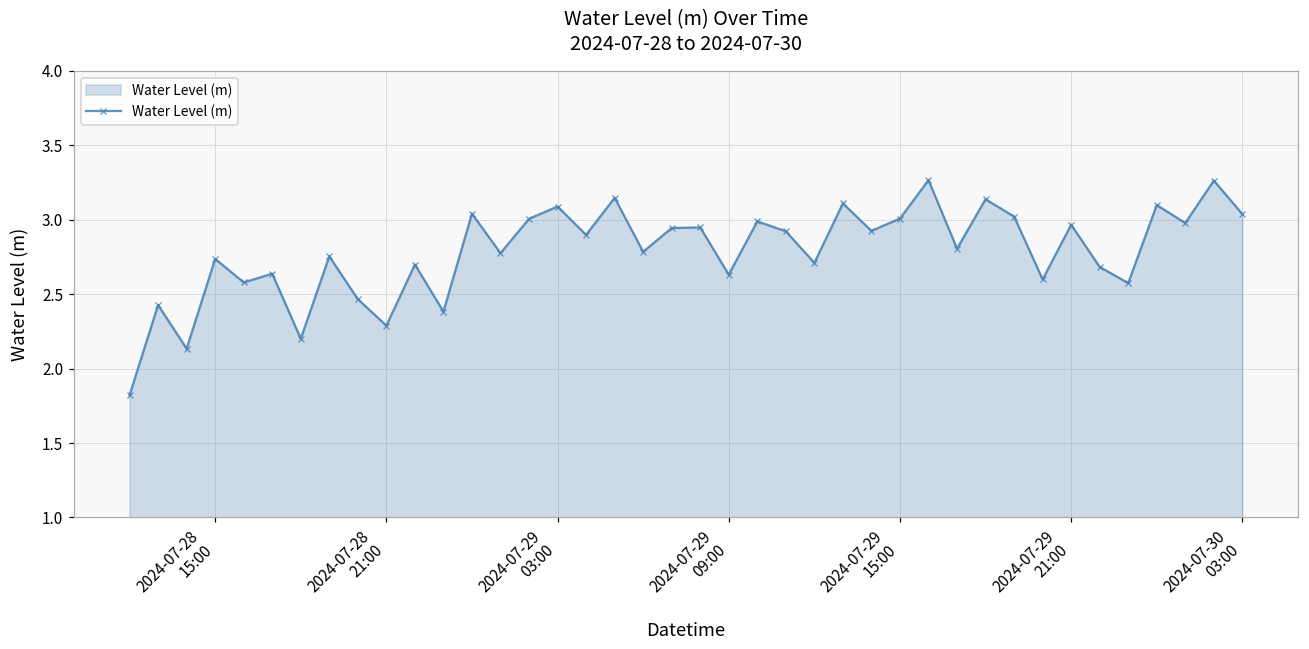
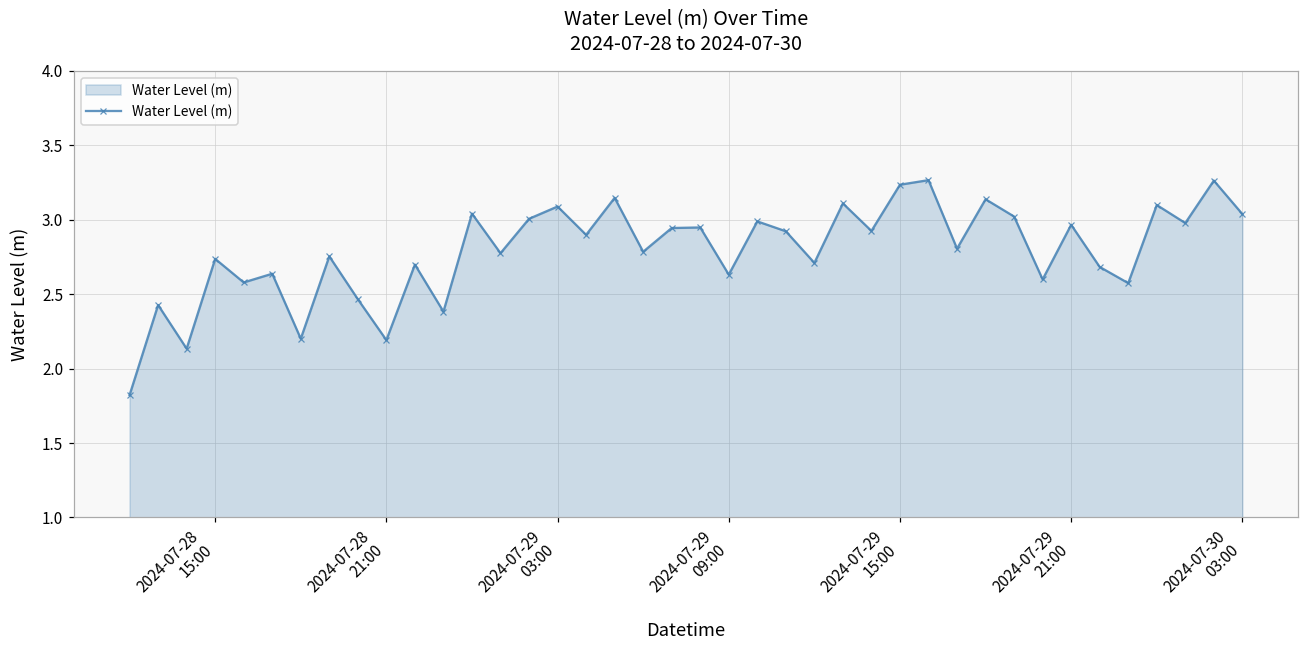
2024-07-28 21:00: 2.29 -> 2.19
2024-07-29 15:00: 3.01 -> 3.24
